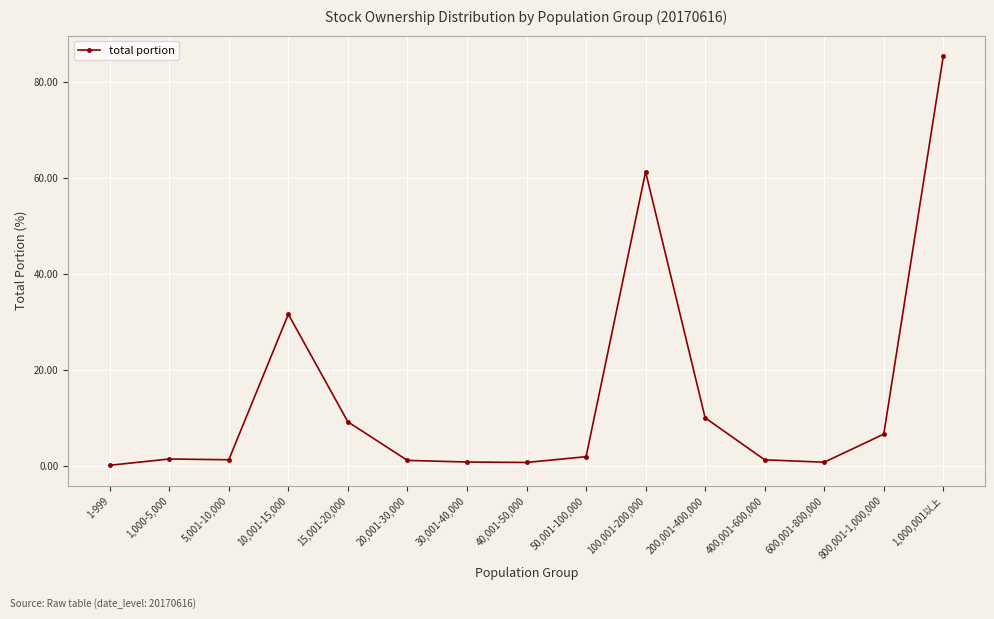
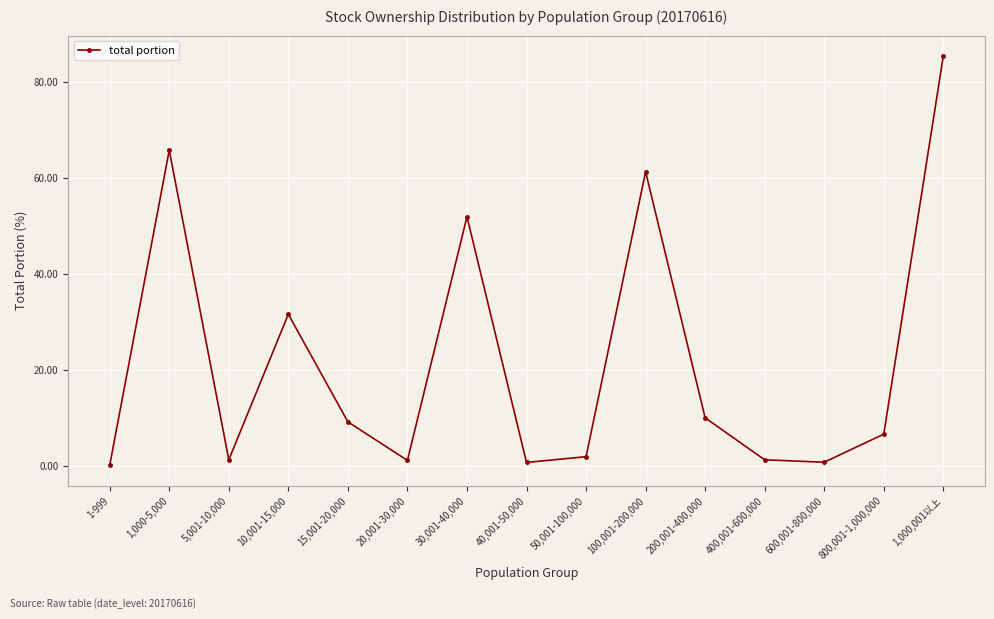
1,000-5,000: 1 -> 66
30,001-40,000: 1 -> 52
